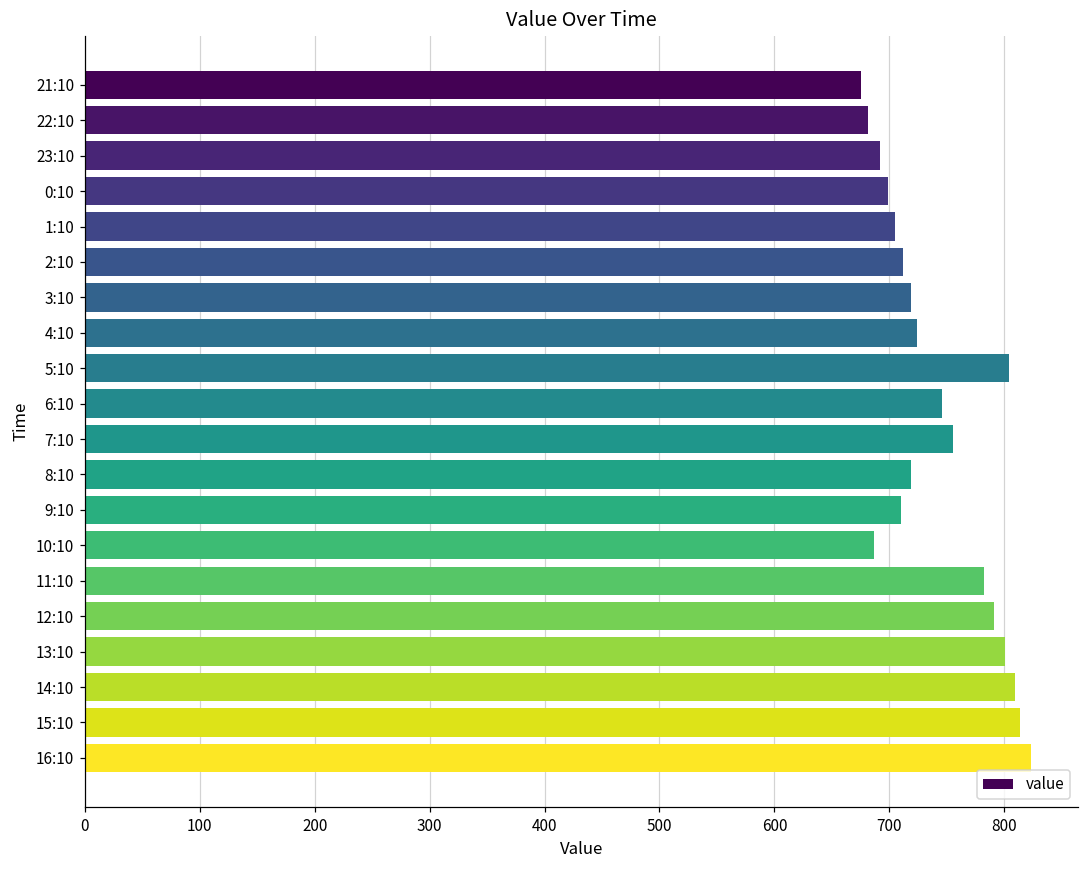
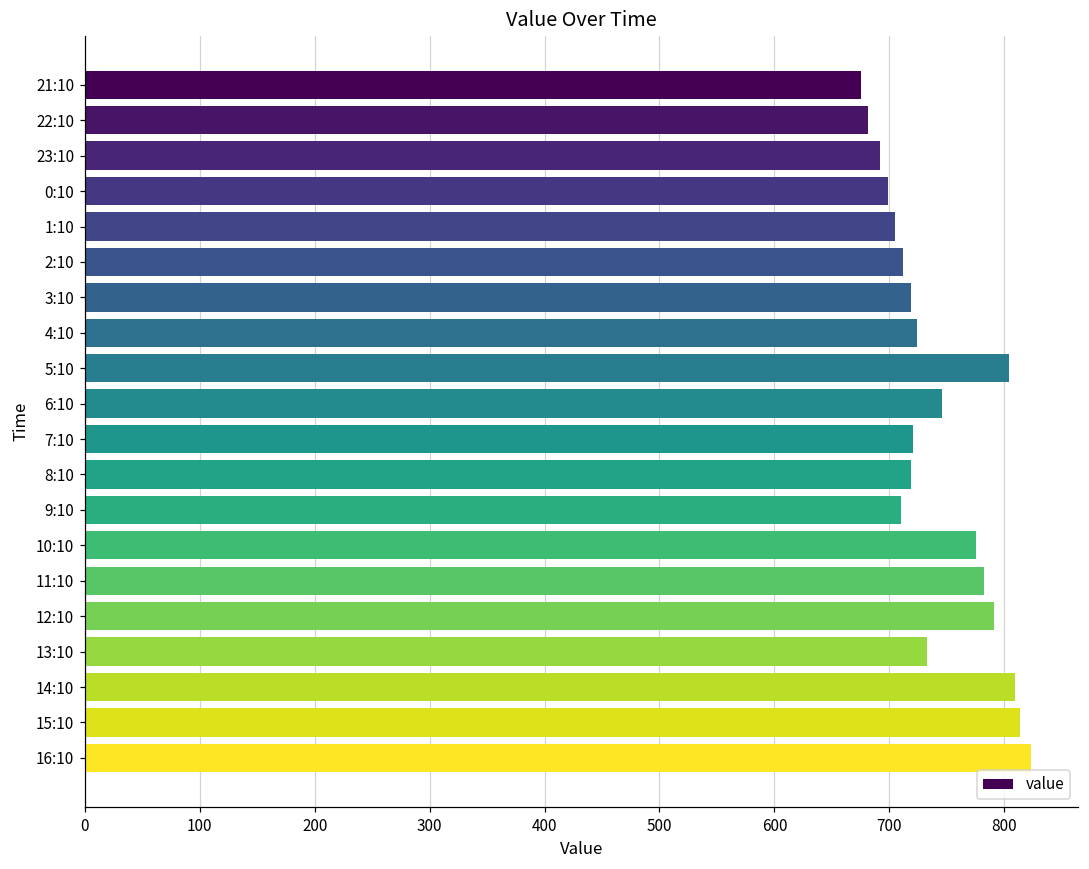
7:10: 755 -> 721
10:10: 687 -> 775
13:10: 801 -> 733
